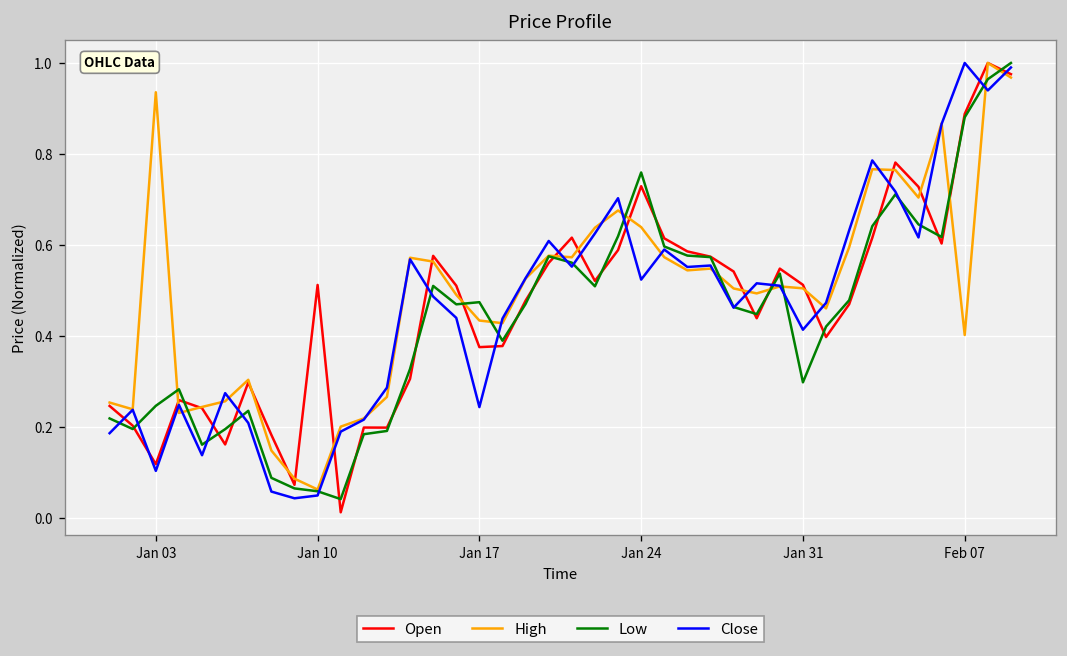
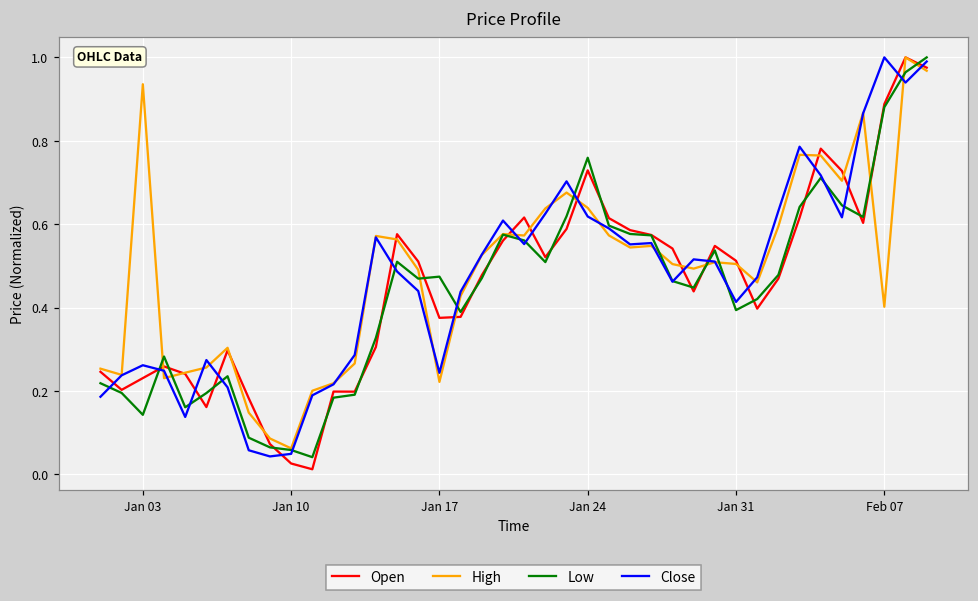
Open, Jan 03: 0.12 -> 0.23
Low, Jan 03: 0.25 -> 0.14
Close, Jan 03: 0.10 -> 0.26
Open, Jan 10: 0.51 -> 0.03
High, Jan 17: 0.43 -> 0.22
Close, Jan 24: 0.52 -> 0.62
Low, Jan 31: 0.30 -> 0.39
